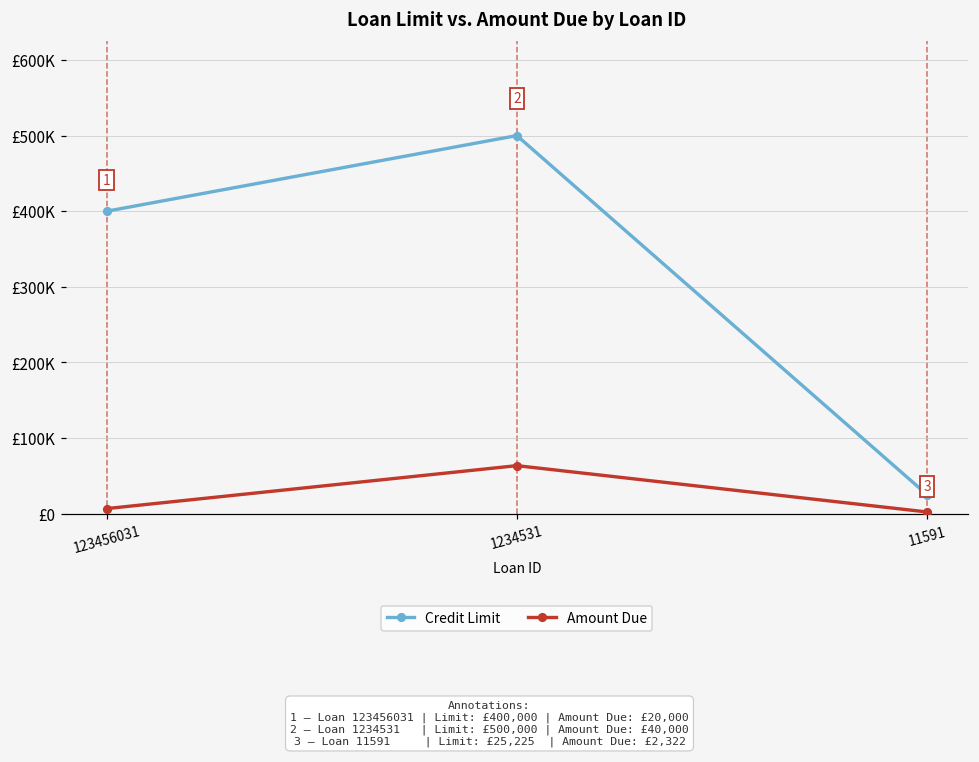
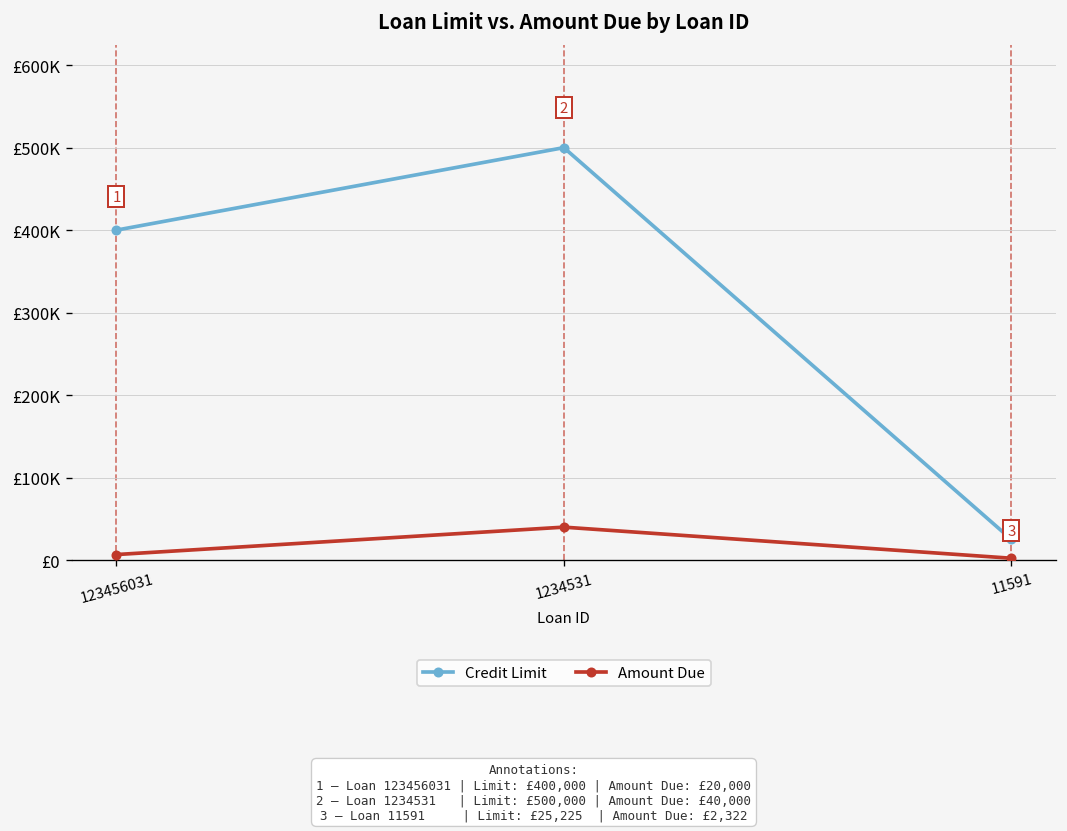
Amount Due, 1234531: £60000 -> £40000
